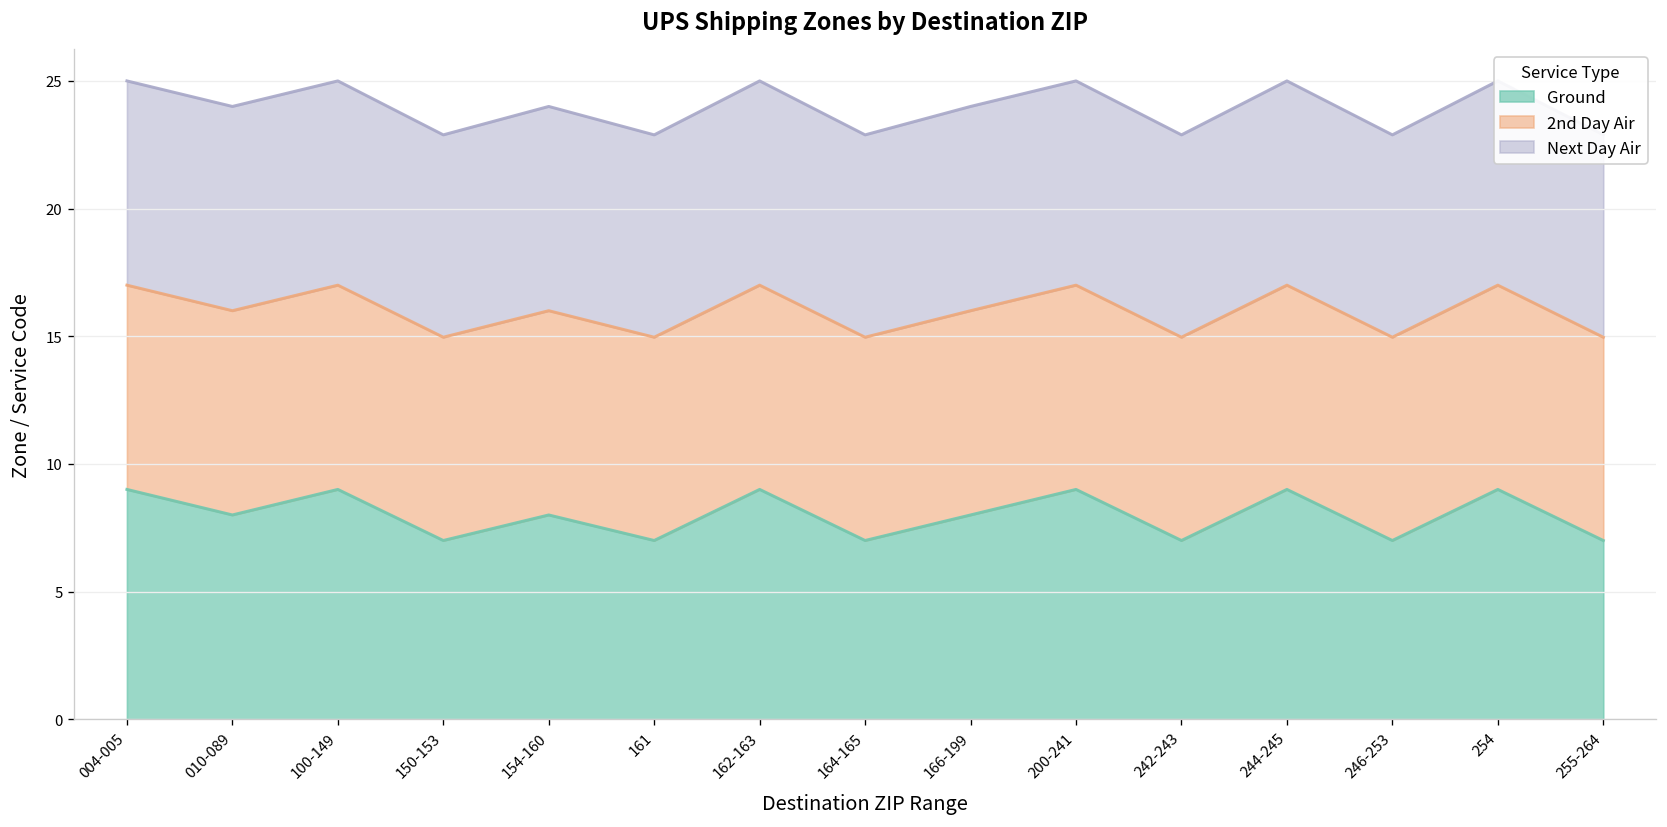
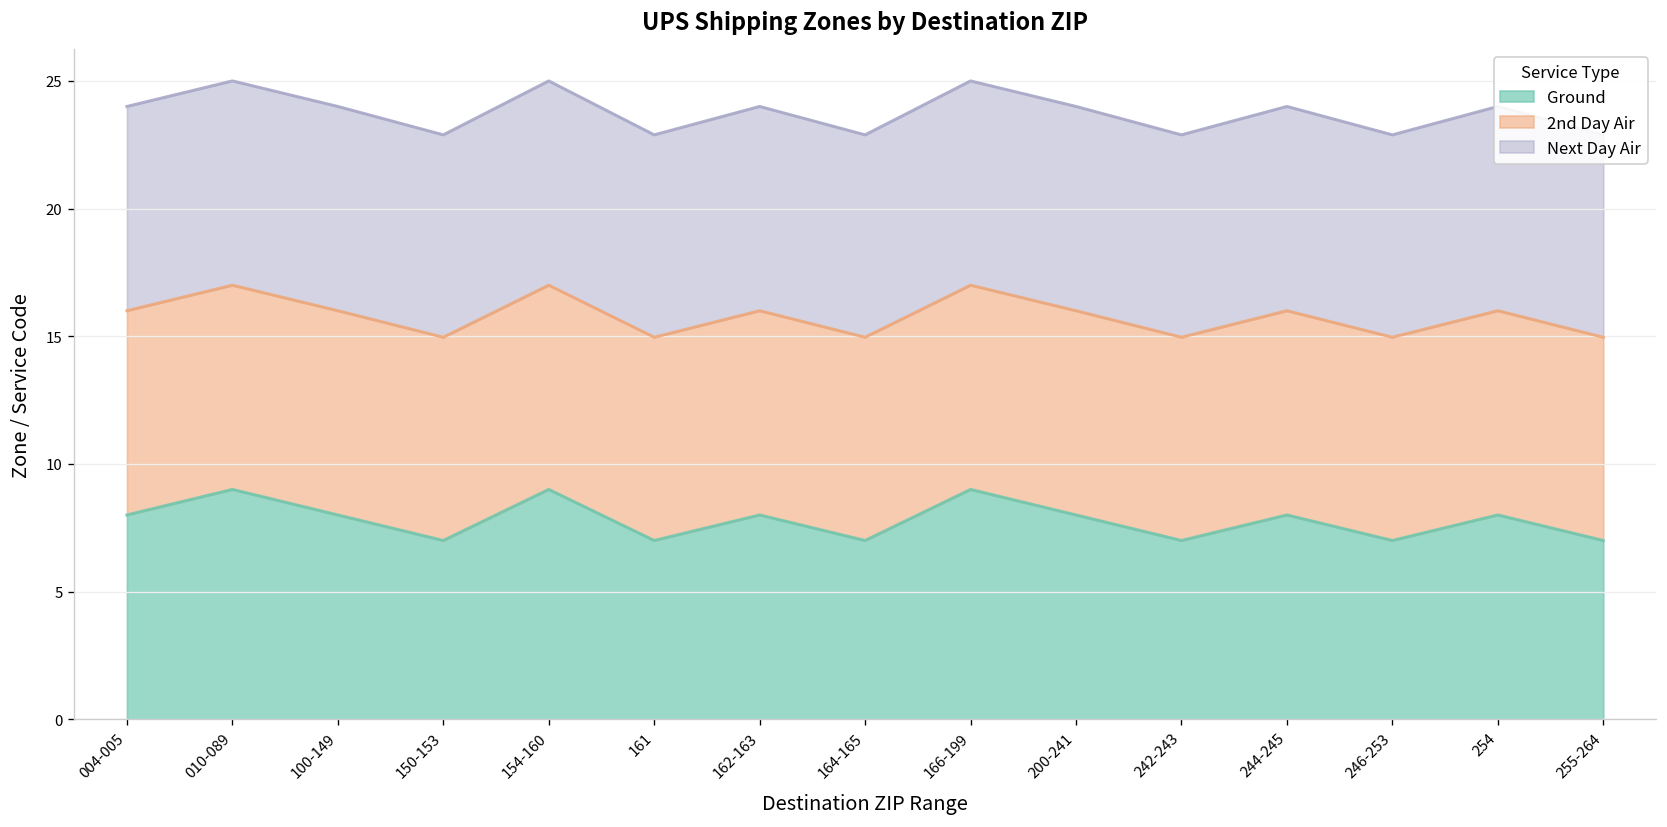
Ground, 004-005: 9 -> 8
Ground, 010-089: 8 -> 9
Ground, 100-149: 9 -> 8
Ground, 154-160: 8 -> 9
Ground, 162-163: 9 -> 8
Ground, 166-199: 8 -> 9
Ground, 200-241: 9 -> 8
Ground, 244-245: 9 -> 8
Ground, 254: 9 -> 8
